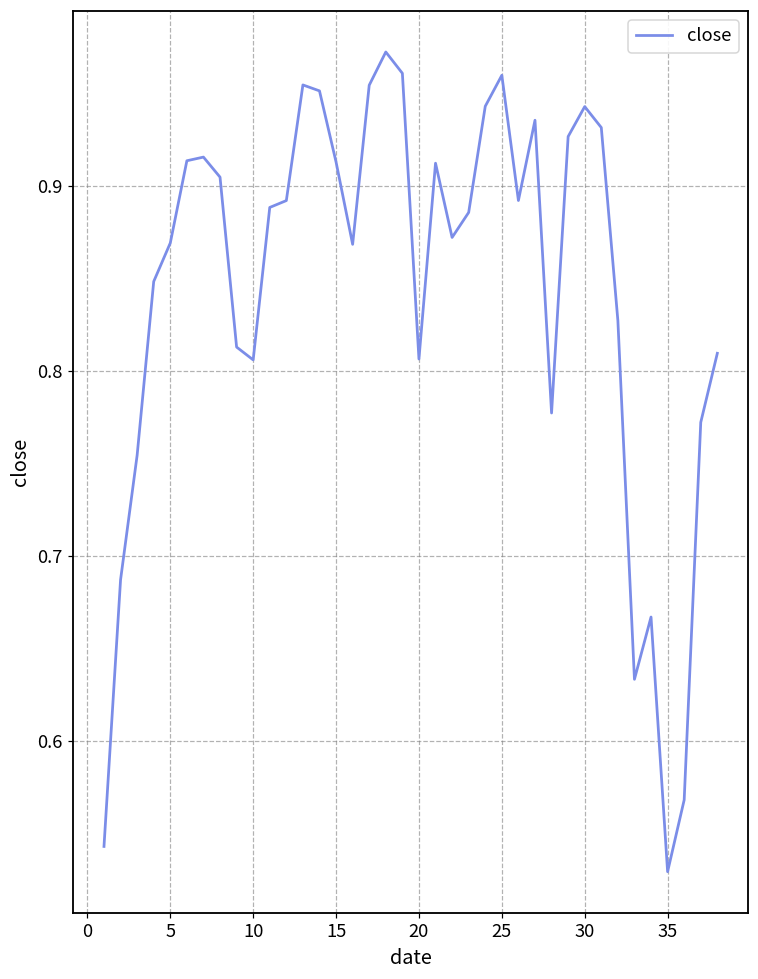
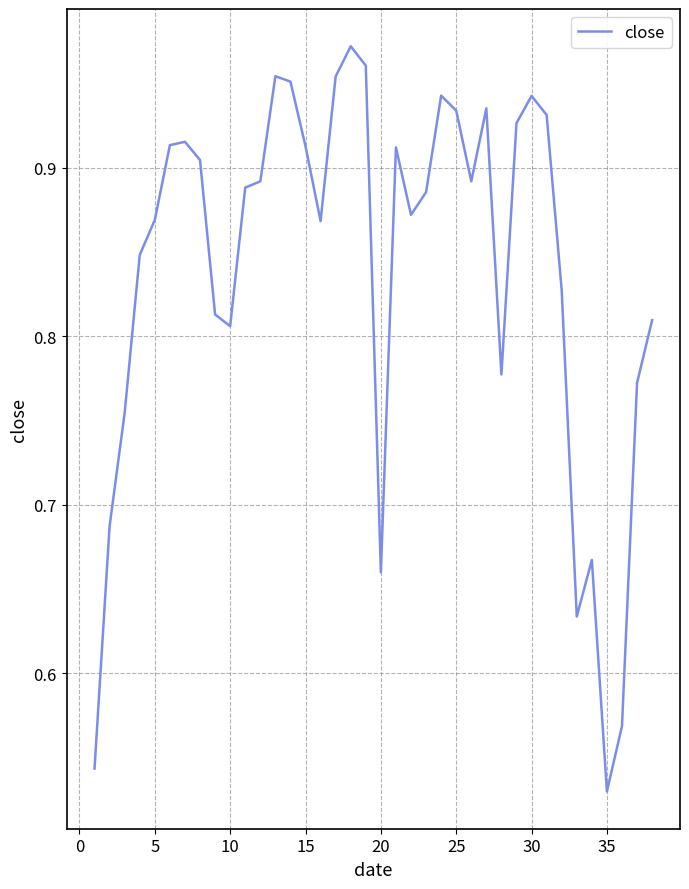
20: 0.806 -> 0.660
25: 0.960 -> 0.934
